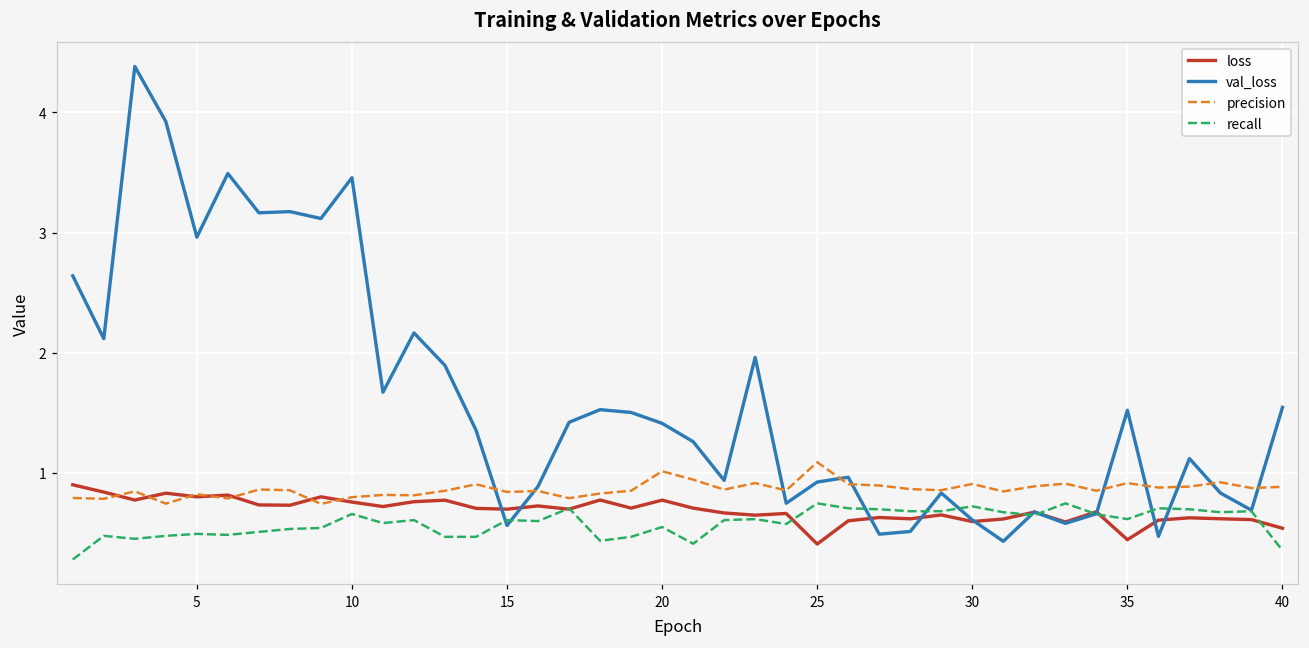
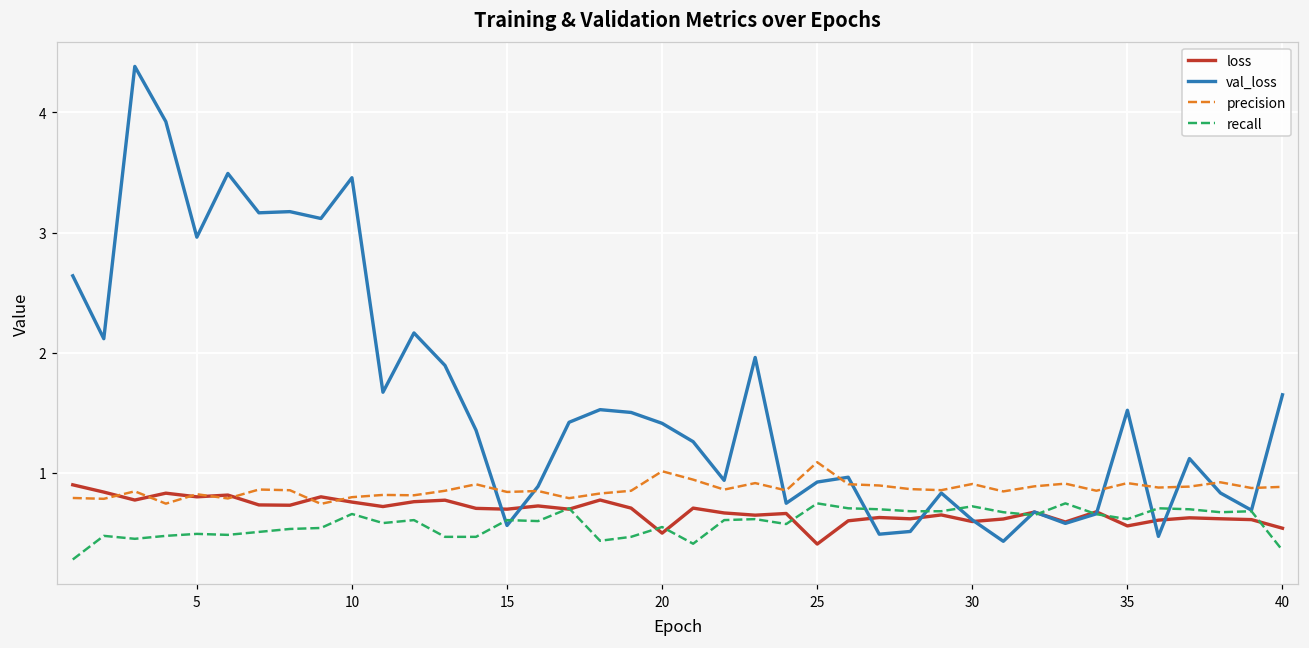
loss, 20: 0.77 -> 0.50
loss, 35: 0.44 -> 0.56
val_loss, 40: 1.54 -> 1.65
